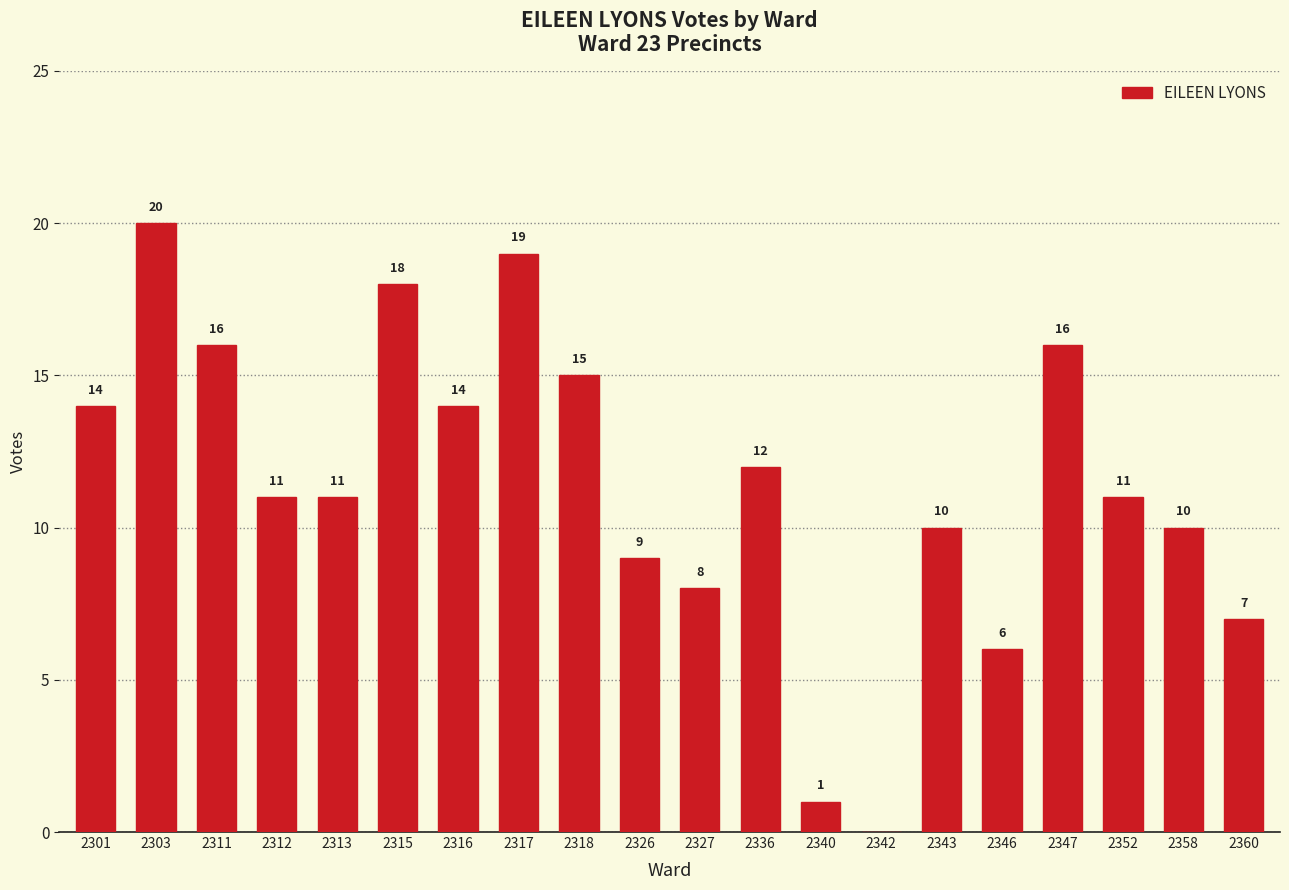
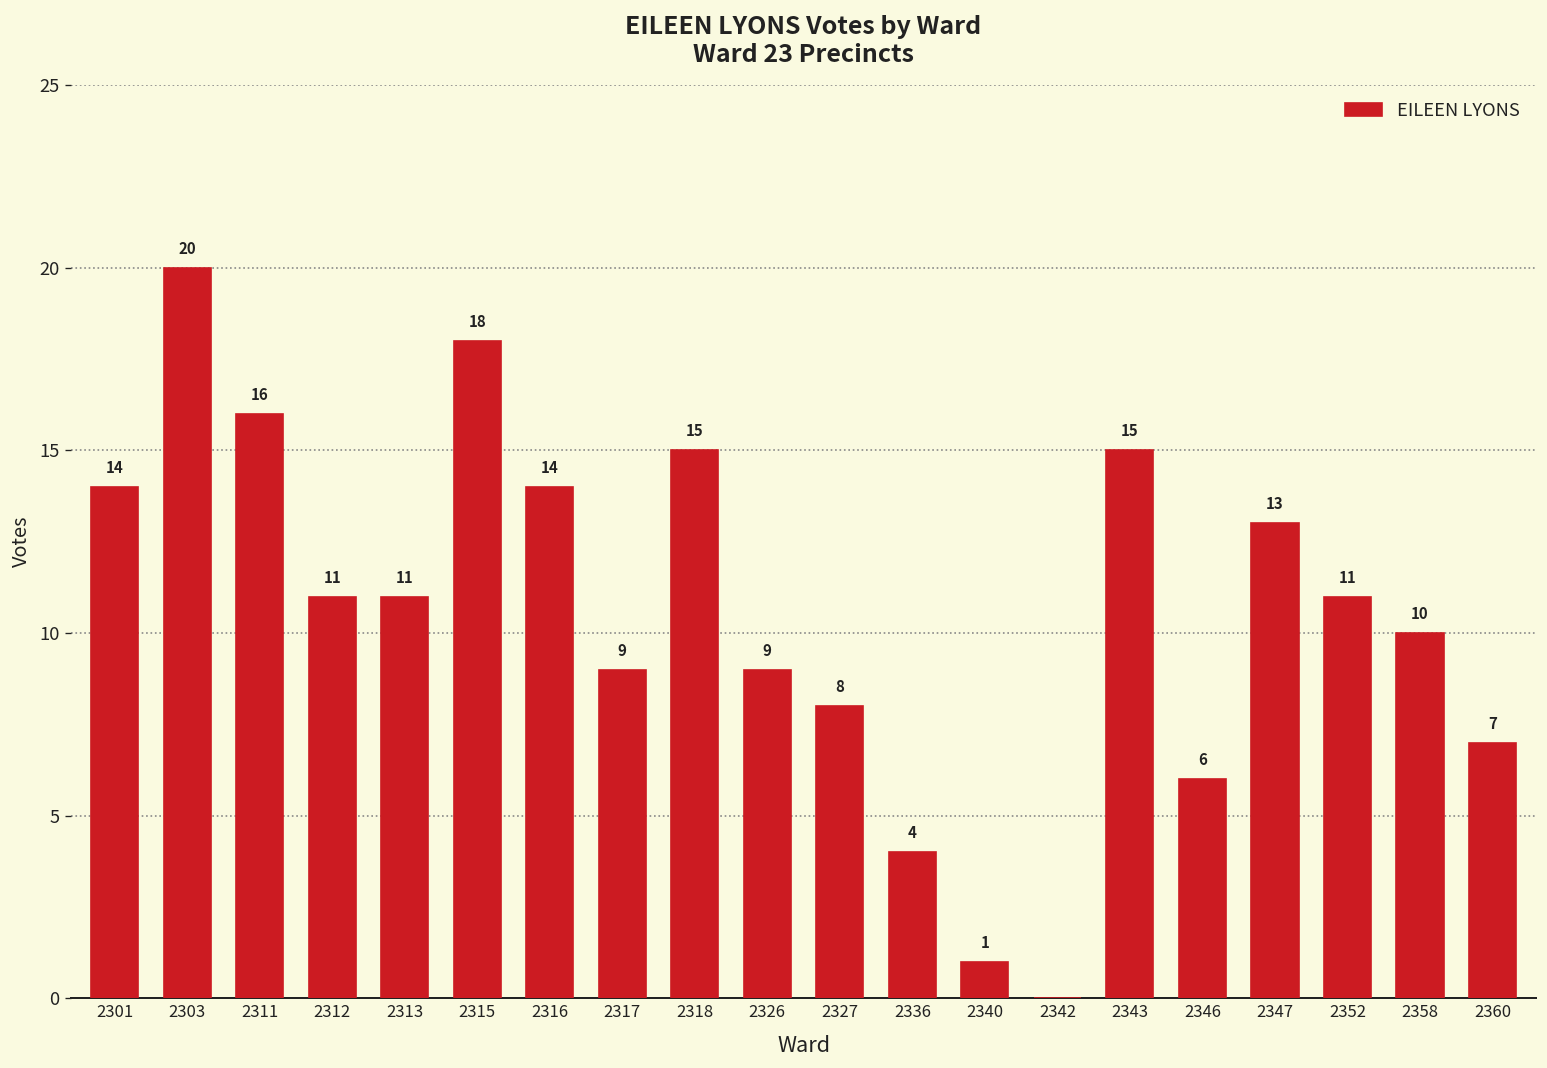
2317: 19 -> 9
2336: 12 -> 4
2343: 10 -> 15
2347: 16 -> 13
